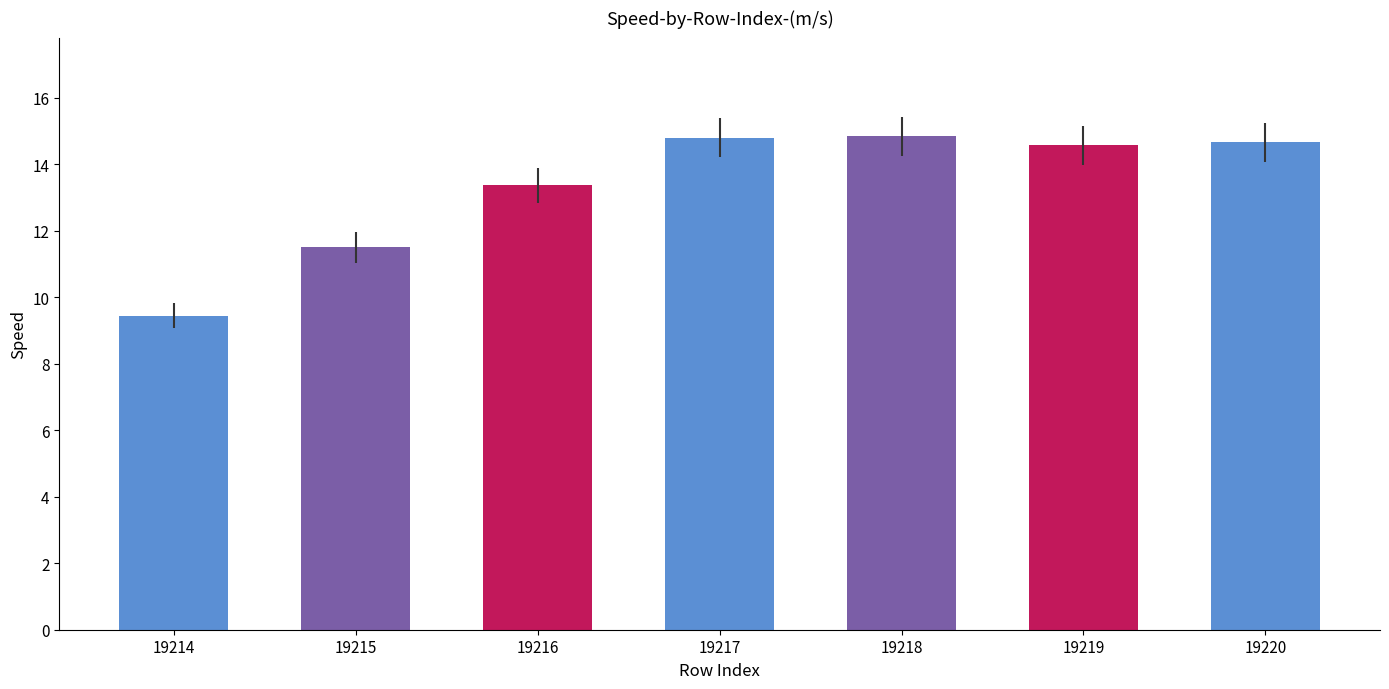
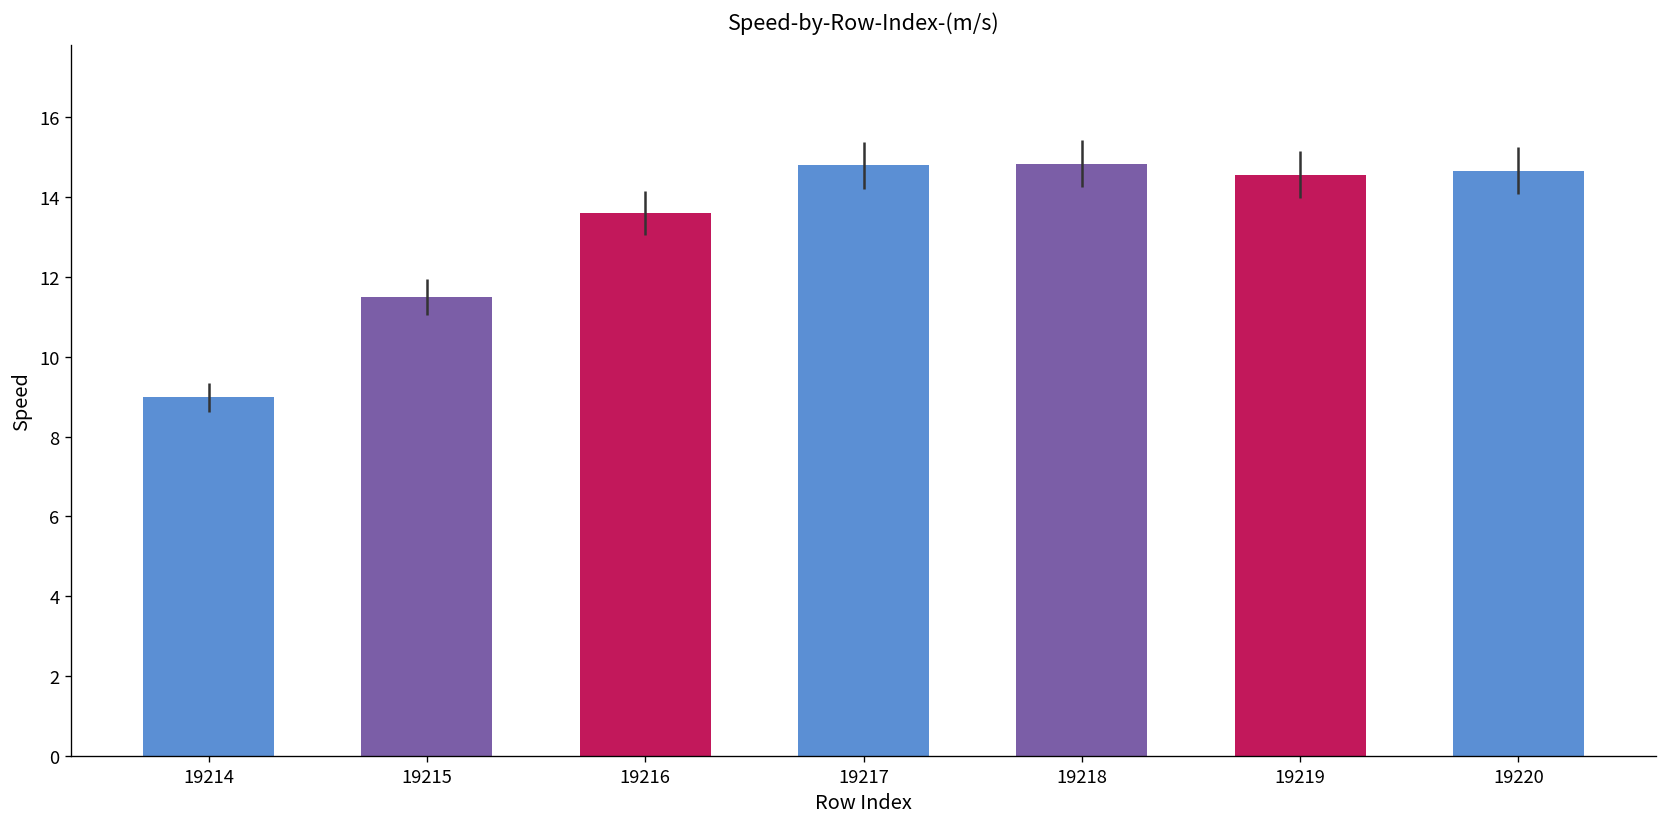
19214: 9.4 -> 9.0
19216: 13.4 -> 13.6
